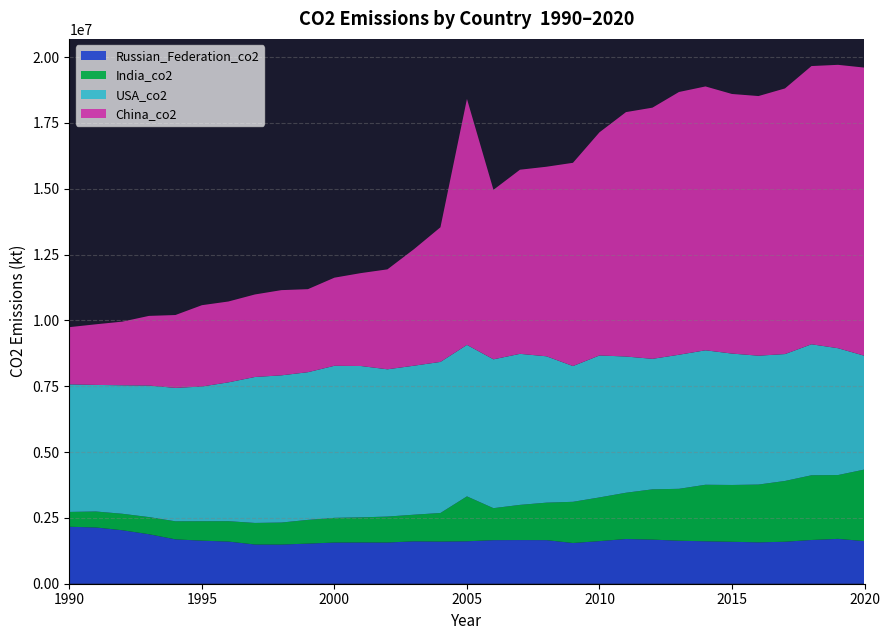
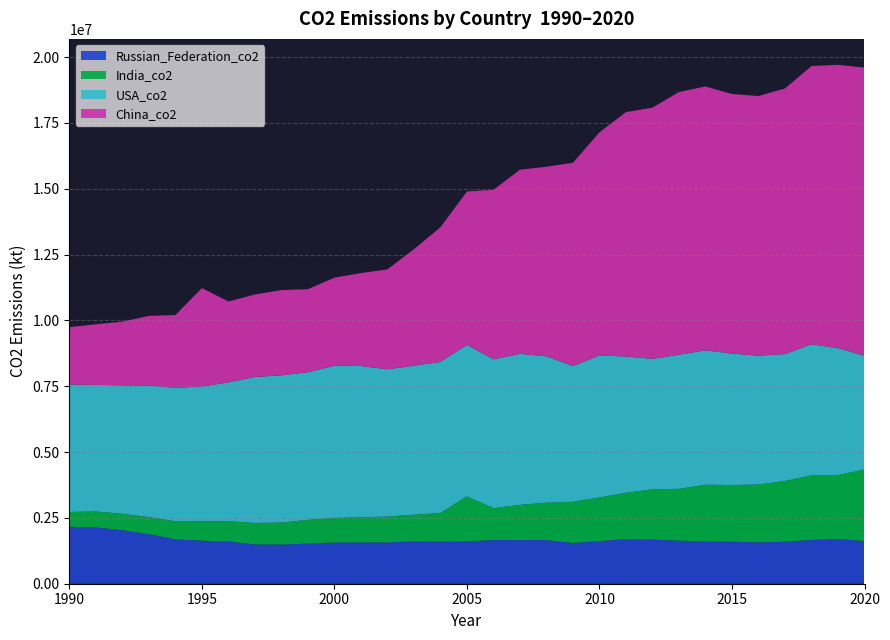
China_co2, 1995: 3100000 -> 3700000
China_co2, 2005: 9300000 -> 5800000
